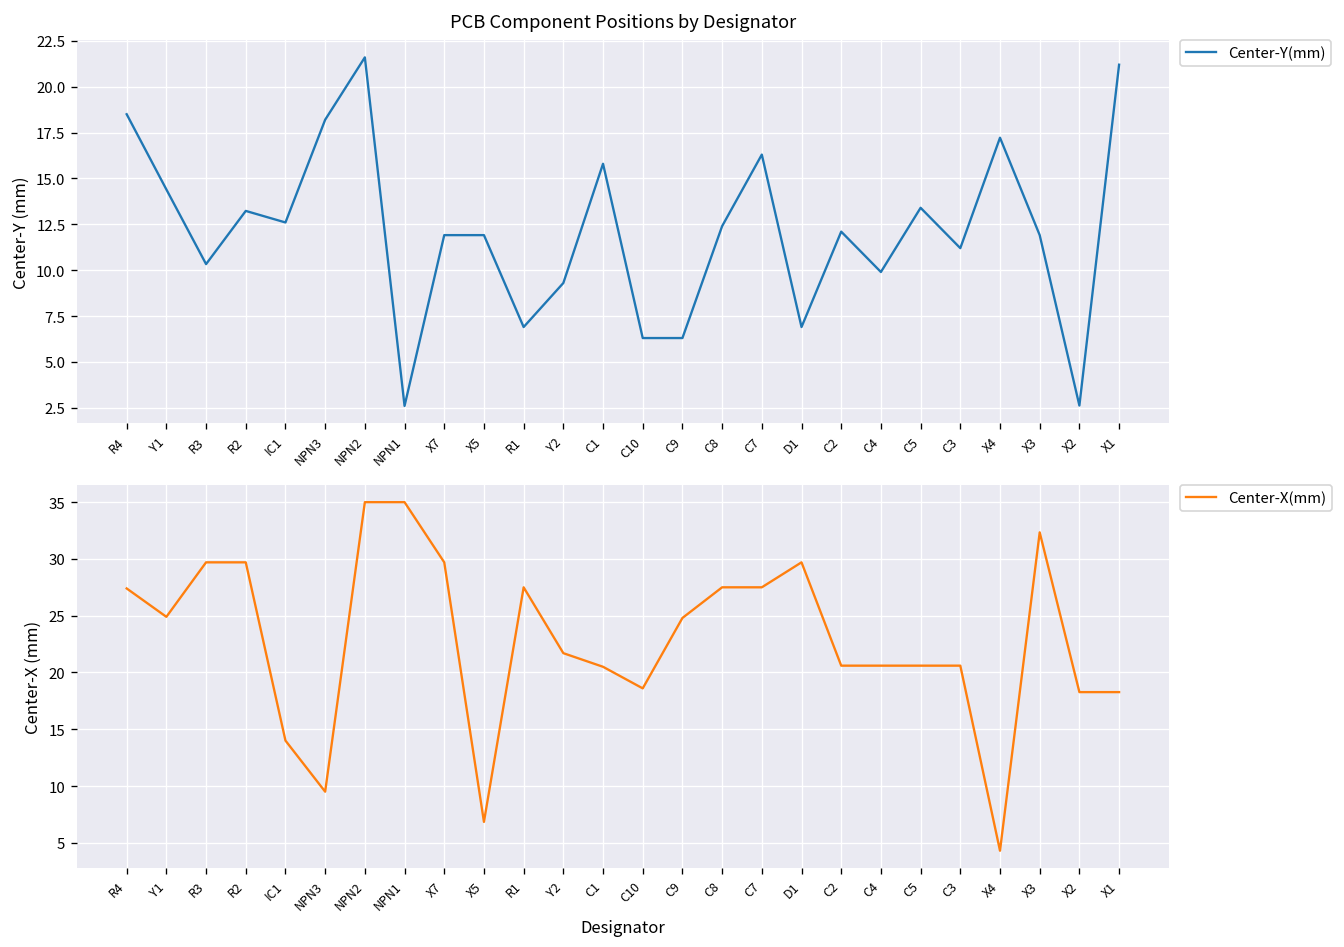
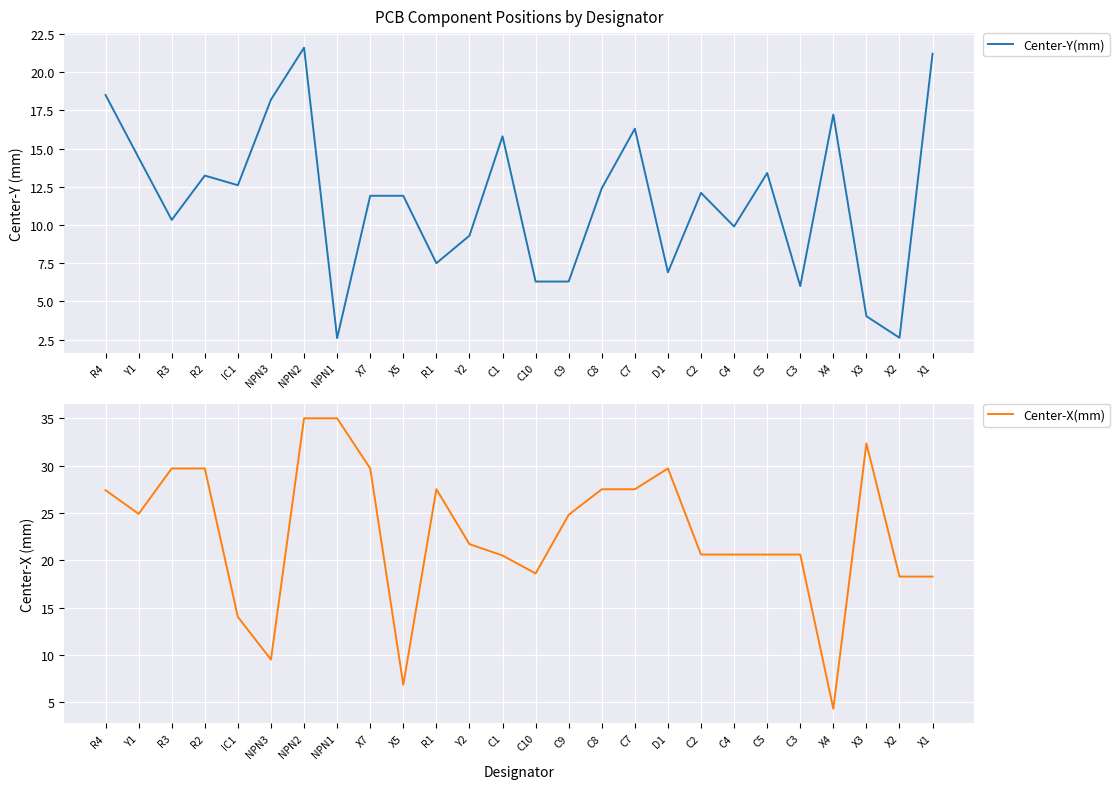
PCB Component Positions by Designator, R1: 6.9 -> 7.5
PCB Component Positions by Designator, C3: 11.2 -> 6.0
PCB Component Positions by Designator, X3: 11.9 -> 4.0
